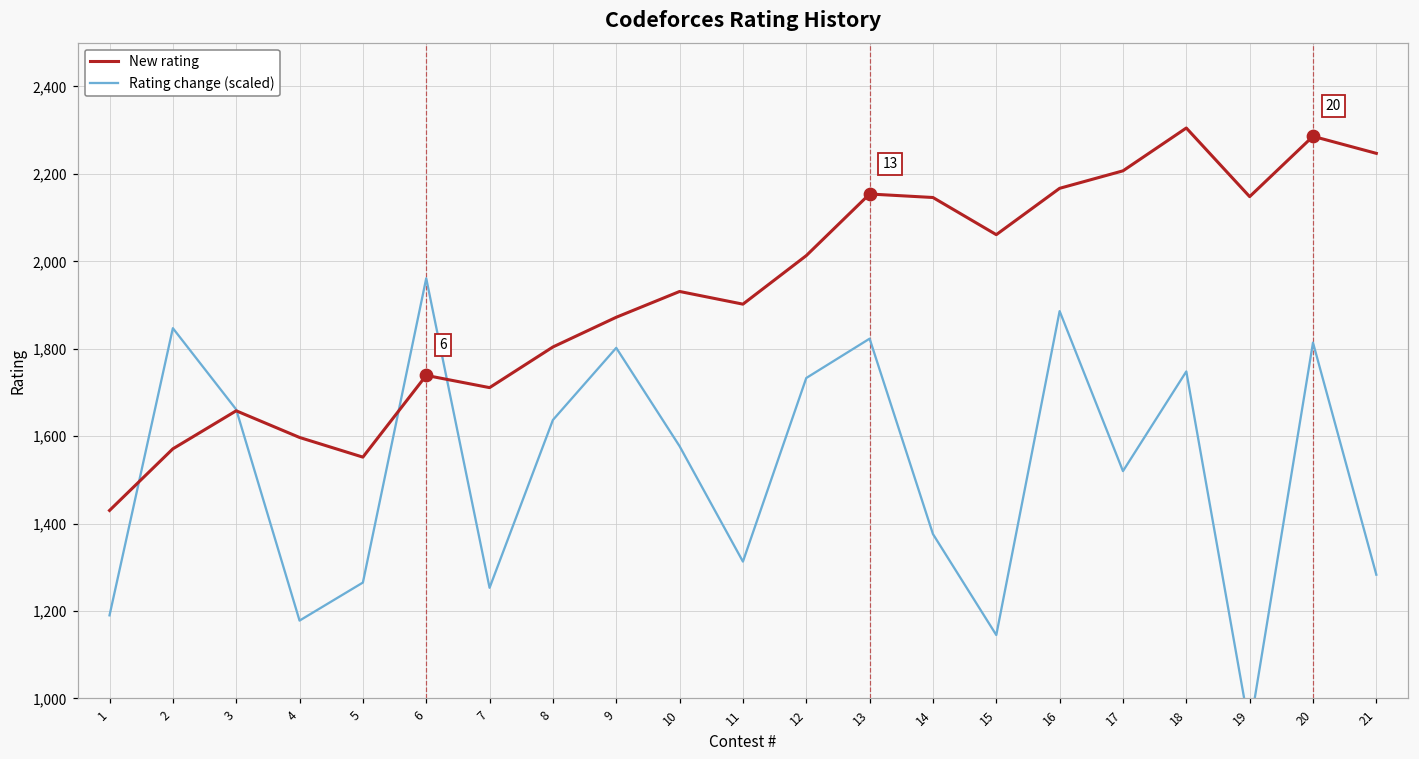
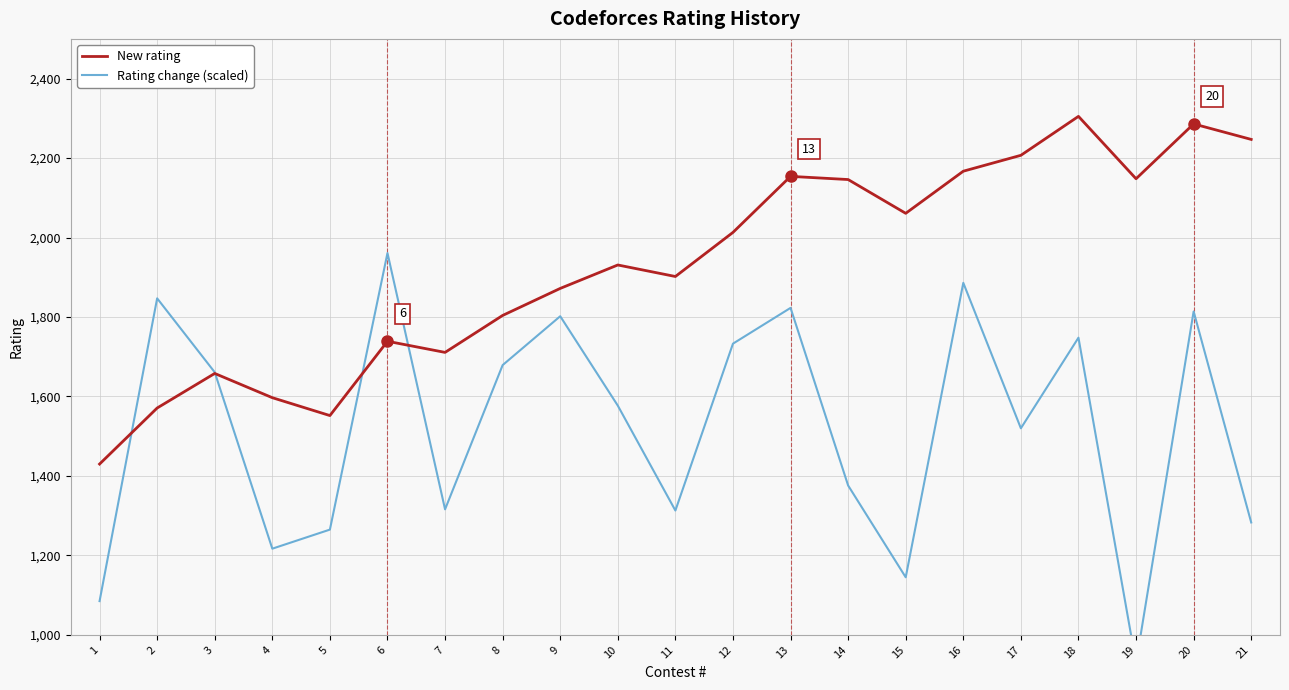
Rating change (scaled), 1: 1,190 -> 1,090
Rating change (scaled), 4: 1,180 -> 1,220
Rating change (scaled), 7: 1,250 -> 1,320
Rating change (scaled), 8: 1,640 -> 1,680
